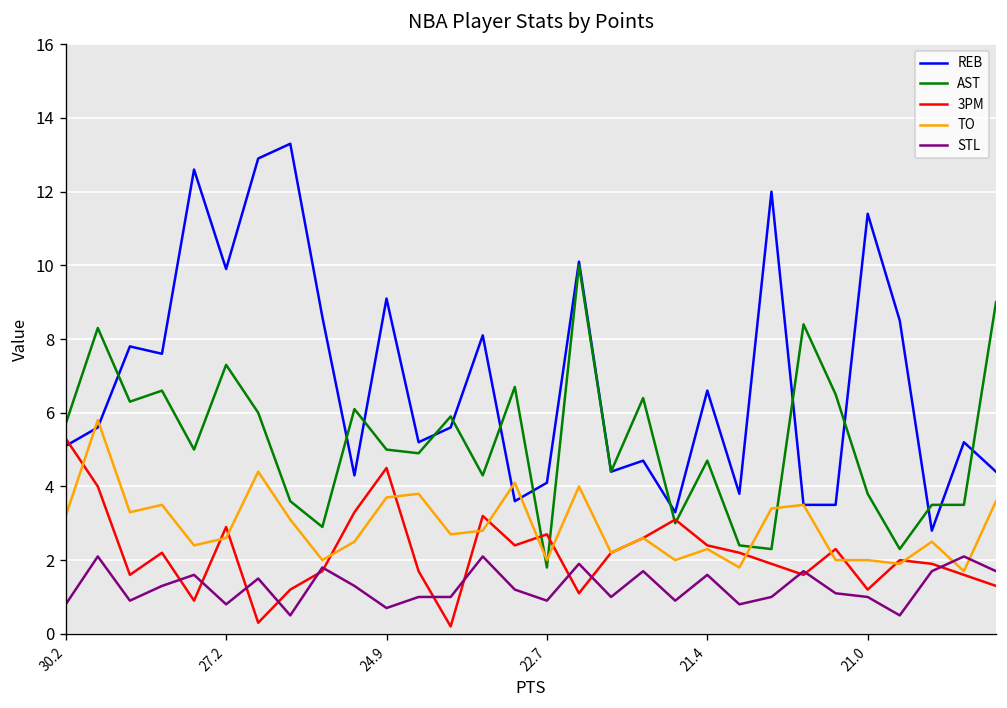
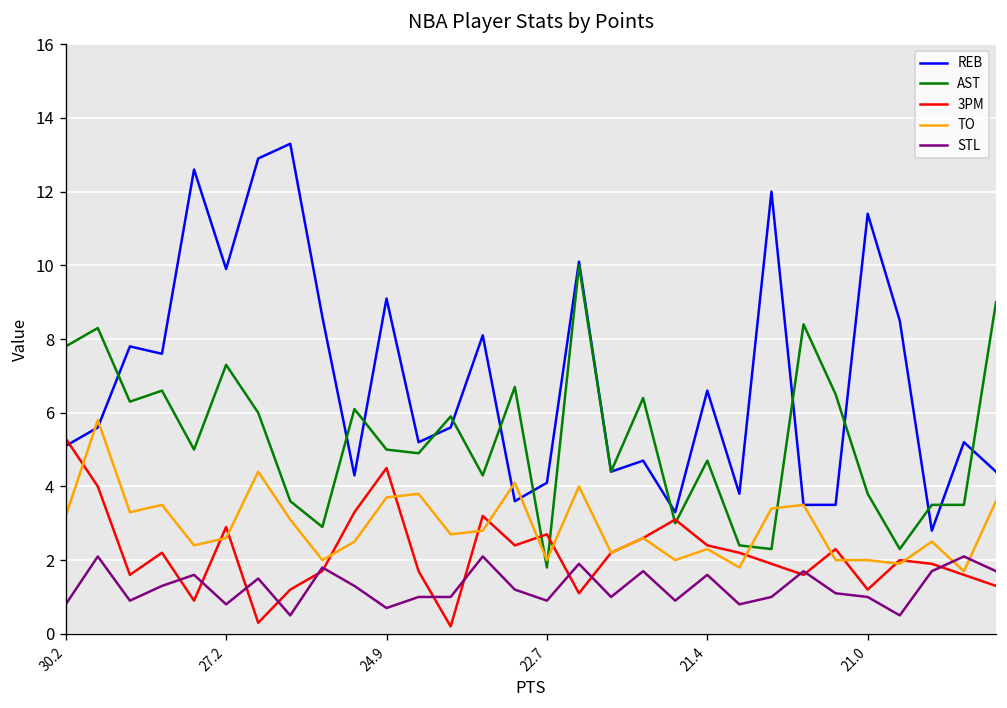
AST, 30.2: 5.7 -> 7.8
